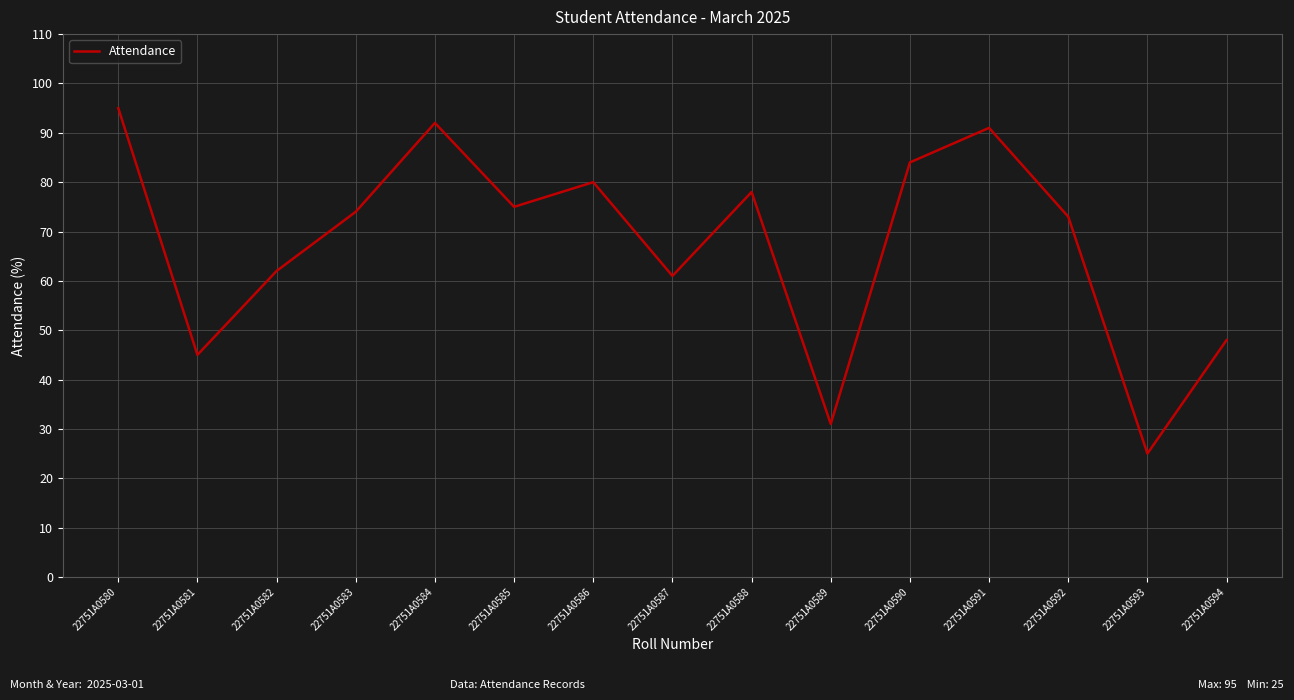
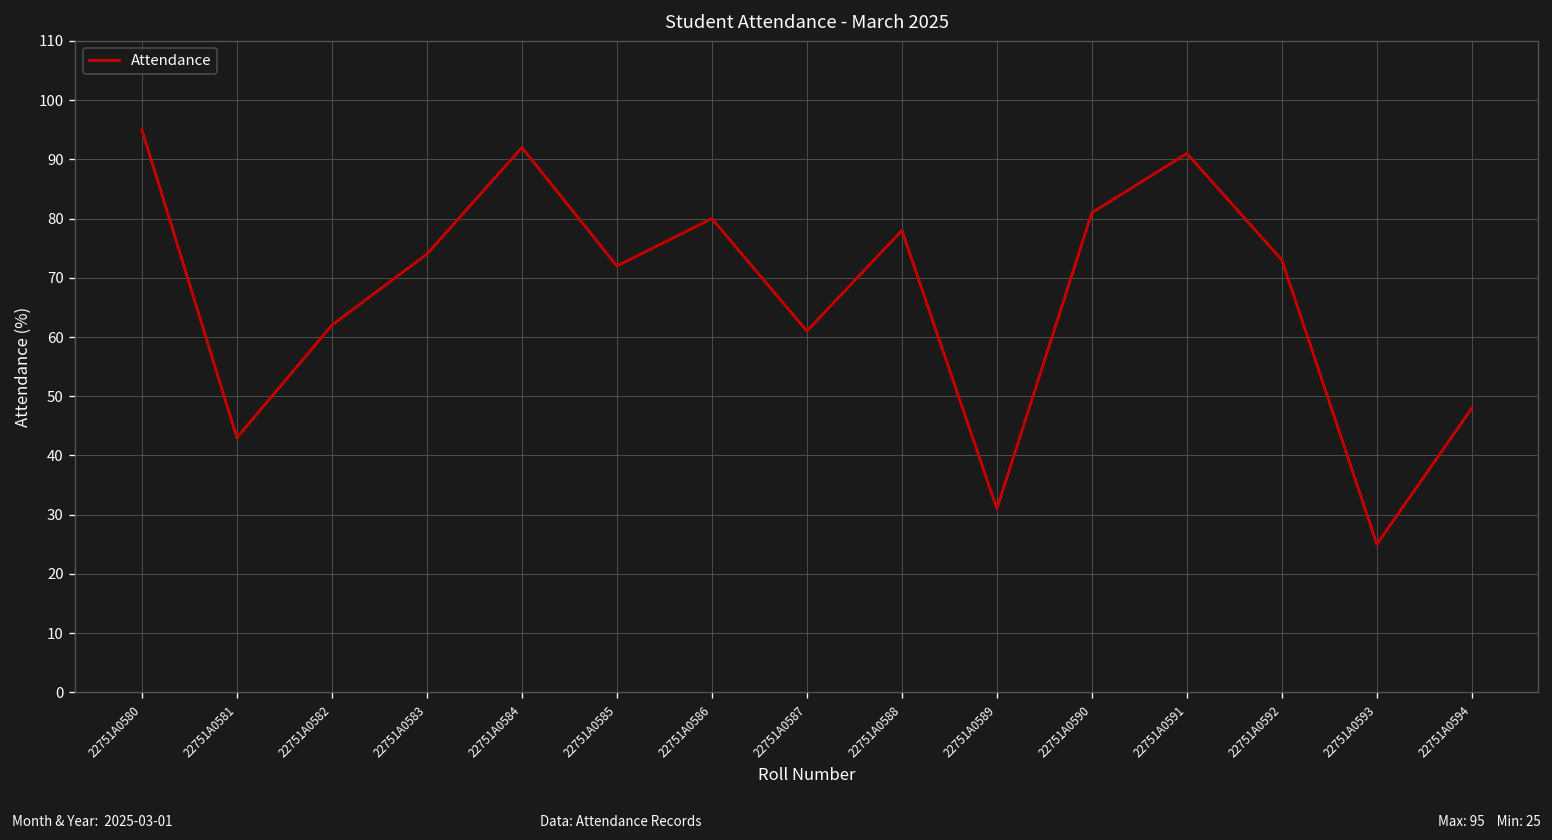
22751A0581: 45 -> 43
22751A0585: 75 -> 72
22751A0590: 84 -> 81
